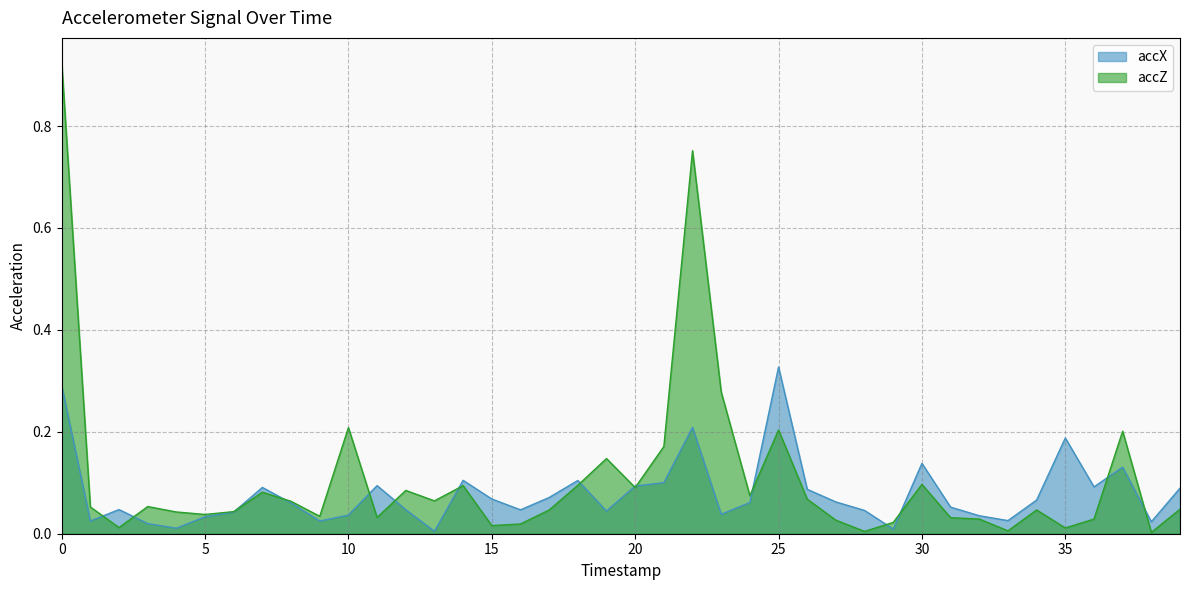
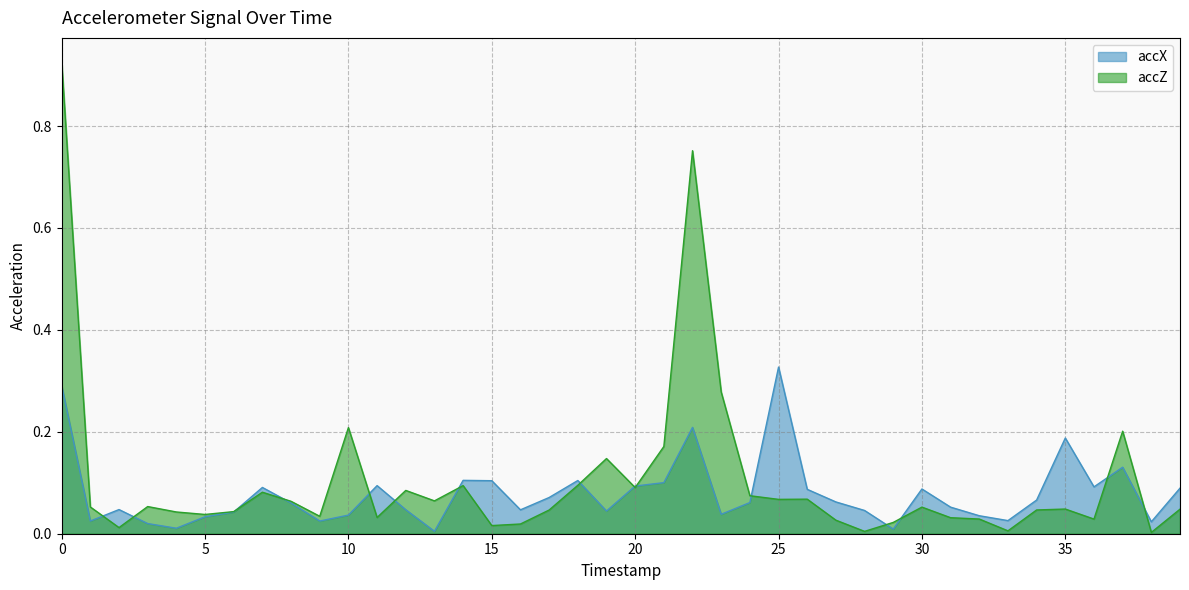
accX, 15: 0.07 -> 0.10
accZ, 25: 0.20 -> 0.07
accX, 30: 0.14 -> 0.09
accZ, 30: 0.10 -> 0.05
accZ, 35: 0.01 -> 0.05
